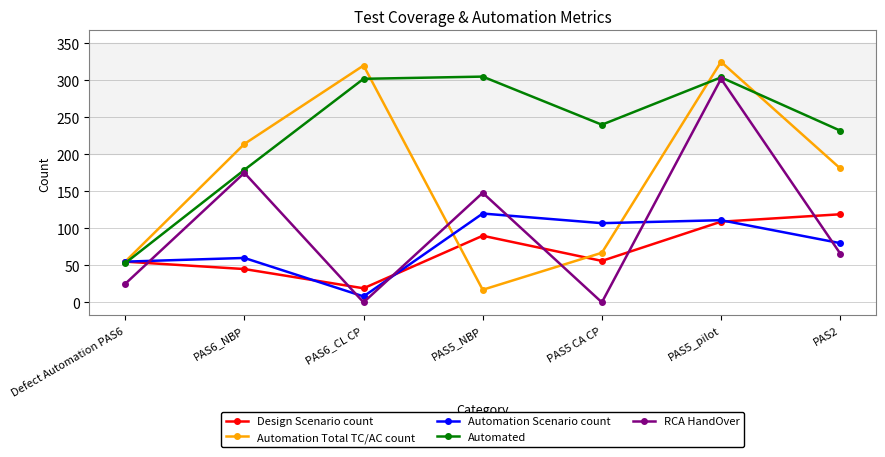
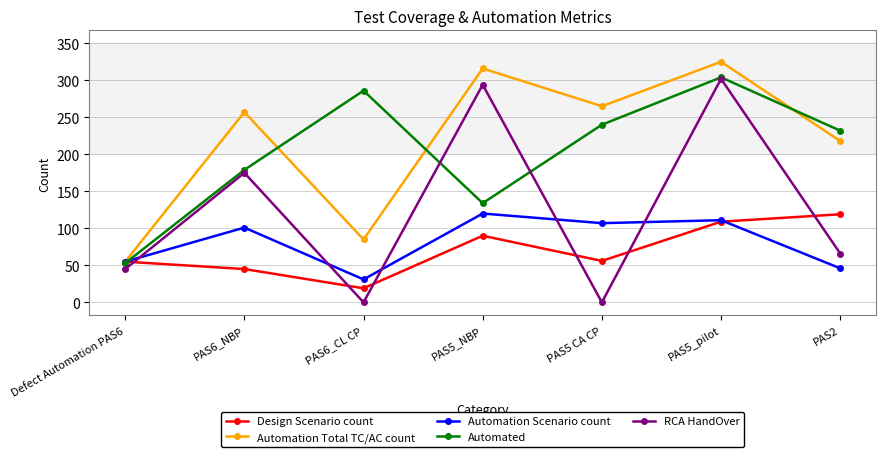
RCA HandOver, Defect Automation PAS6: 30 -> 50
Automation Total TC/AC count, PAS6_NBP: 210 -> 260
Automation Scenario count, PAS6_NBP: 60 -> 100
Automation Total TC/AC count, PAS6_CL CP: 320 -> 90
Automation Scenario count, PAS6_CL CP: 10 -> 30
Automated, PAS6_CL CP: 300 -> 290
Automation Total TC/AC count, PAS5_NBP: 20 -> 320
Automated, PAS5_NBP: 310 -> 130
RCA HandOver, PAS5_NBP: 150 -> 290
Automation Total TC/AC count, PAS5 CA CP: 70 -> 270
Automation Total TC/AC count, PAS2: 180 -> 220
Automation Scenario count, PAS2: 80 -> 50
